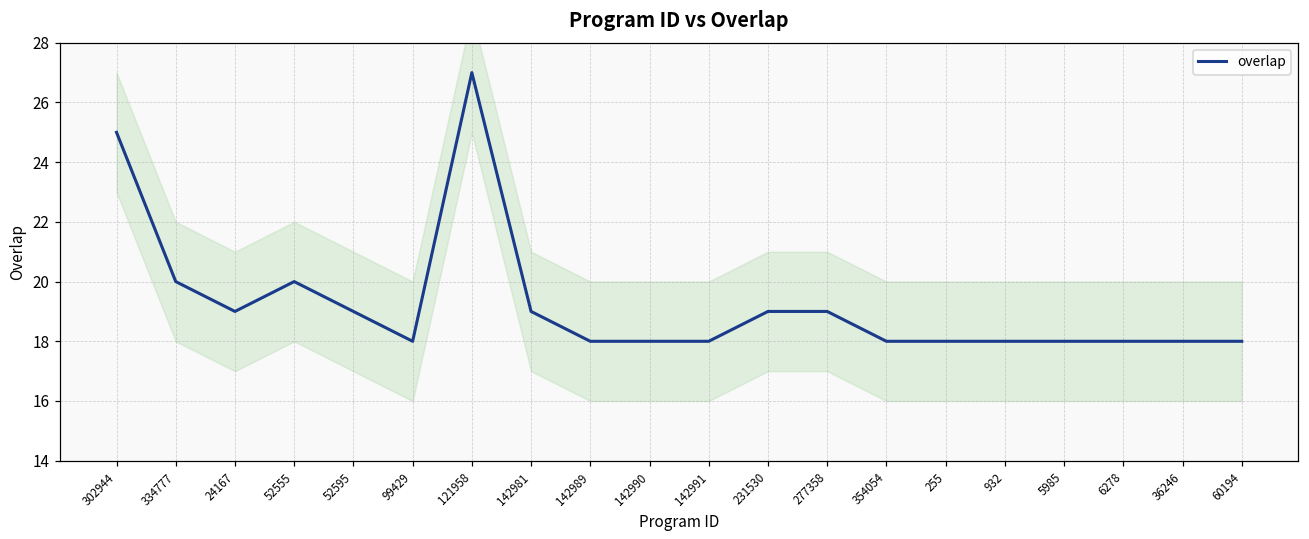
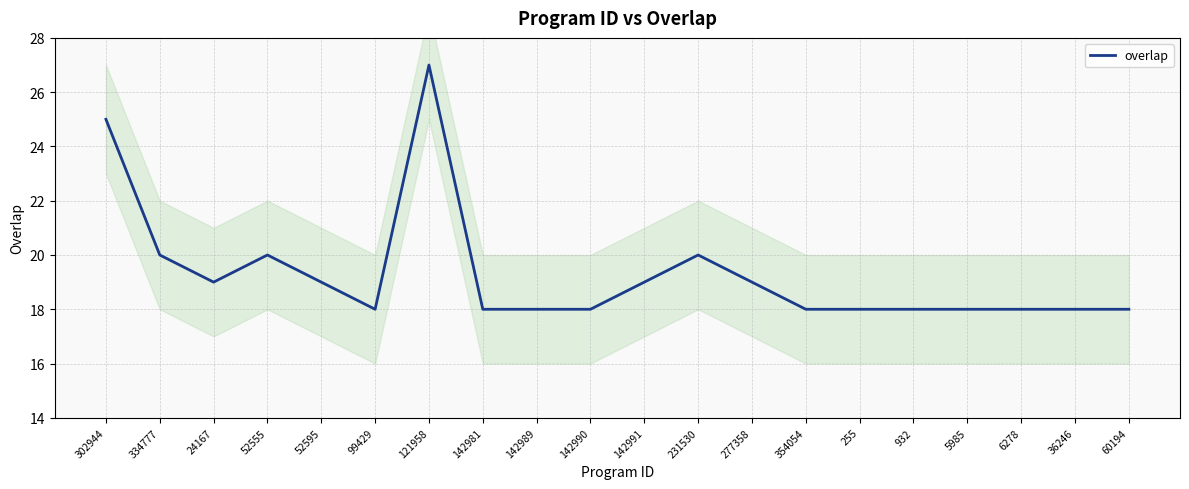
overlap, 142981: 19 -> 18
overlap, 142991: 18 -> 19
overlap, 231530: 19 -> 20
